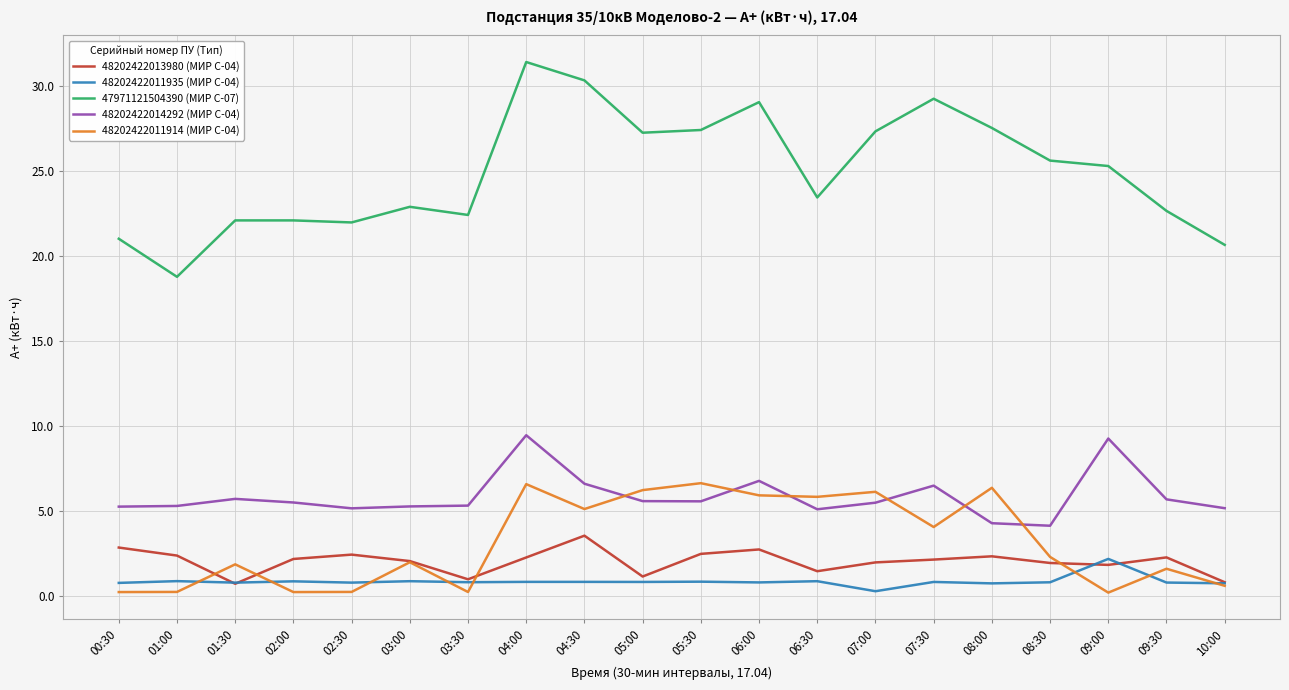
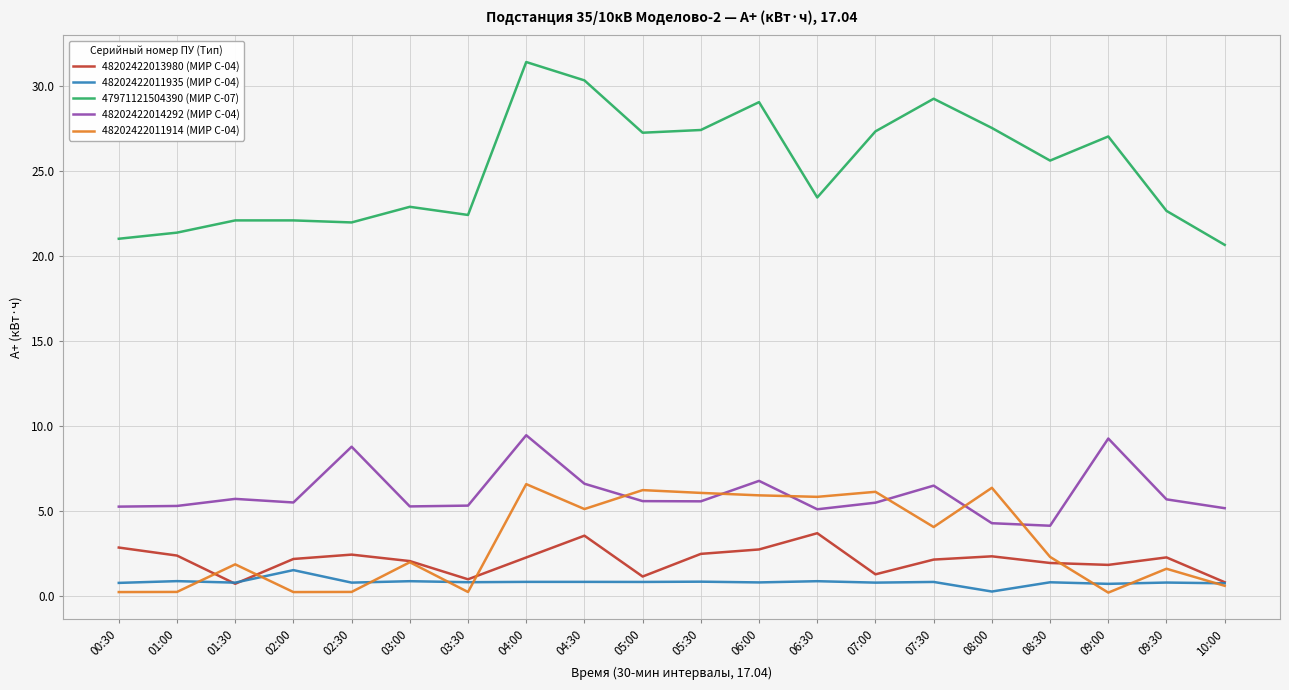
47971121504390 (МИР С-07), 01:00: 18.8 -> 21.4
48202422011935 (МИР С-04), 02:00: 0.9 -> 1.5
48202422014292 (МИР С-04), 02:30: 5.2 -> 8.8
48202422011914 (МИР С-04), 05:30: 6.7 -> 6.1
48202422013980 (МИР С-04), 06:30: 1.5 -> 3.7
48202422013980 (МИР С-04), 07:00: 2.0 -> 1.3
48202422011935 (МИР С-04), 07:00: 0.3 -> 0.8
48202422011935 (МИР С-04), 08:00: 0.8 -> 0.3
48202422011935 (МИР С-04), 09:00: 2.2 -> 0.7
47971121504390 (МИР С-07), 09:00: 25.3 -> 27.1
